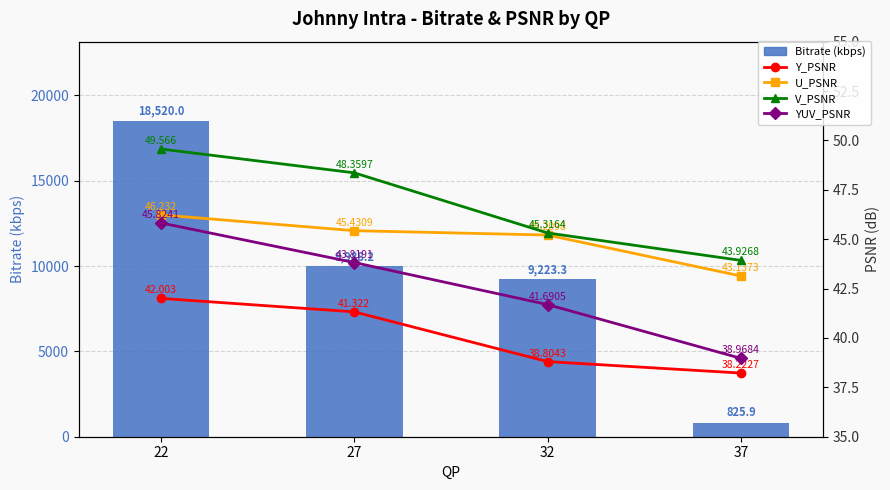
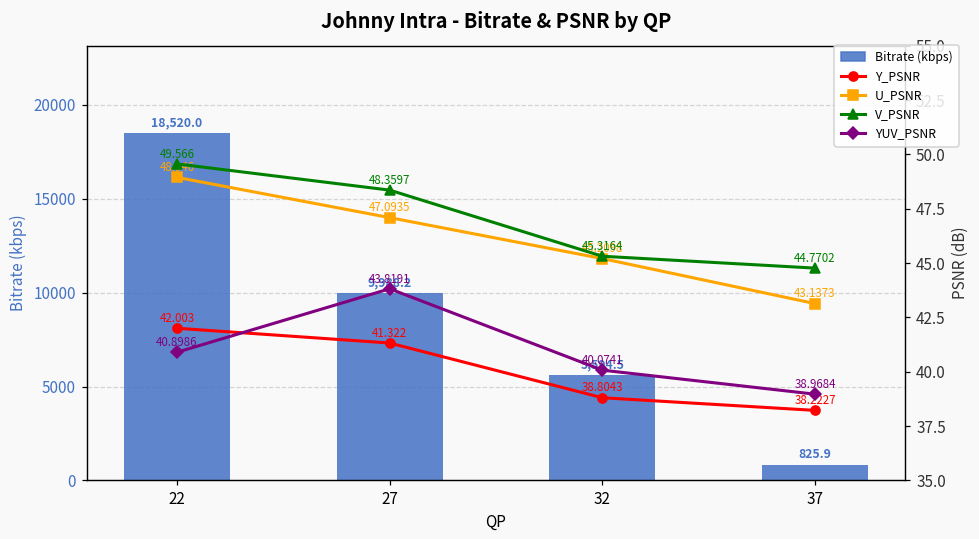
Bitrate (kbps), 32: 9,223.3 -> 5,594.5
U_PSNR, 22: 46.232 -> 48.946
YUV_PSNR, 22: 45.8241 -> 40.8986
U_PSNR, 27: 45.4309 -> 47.0935
YUV_PSNR, 32: 41.6905 -> 40.0741
V_PSNR, 37: 43.9268 -> 44.7702
